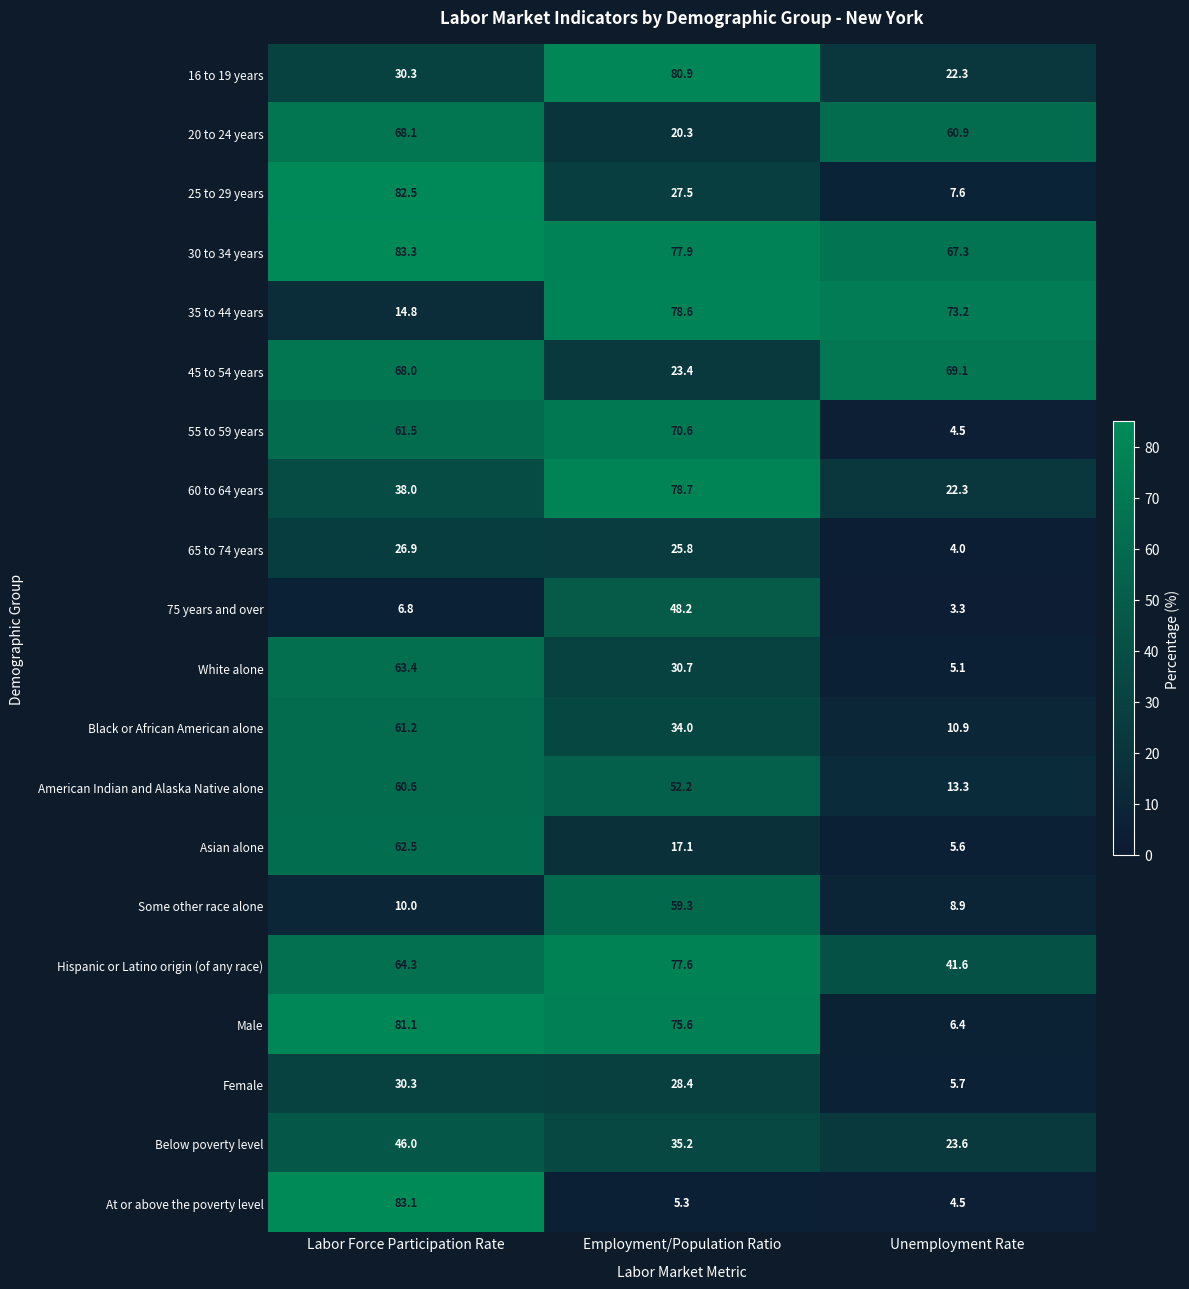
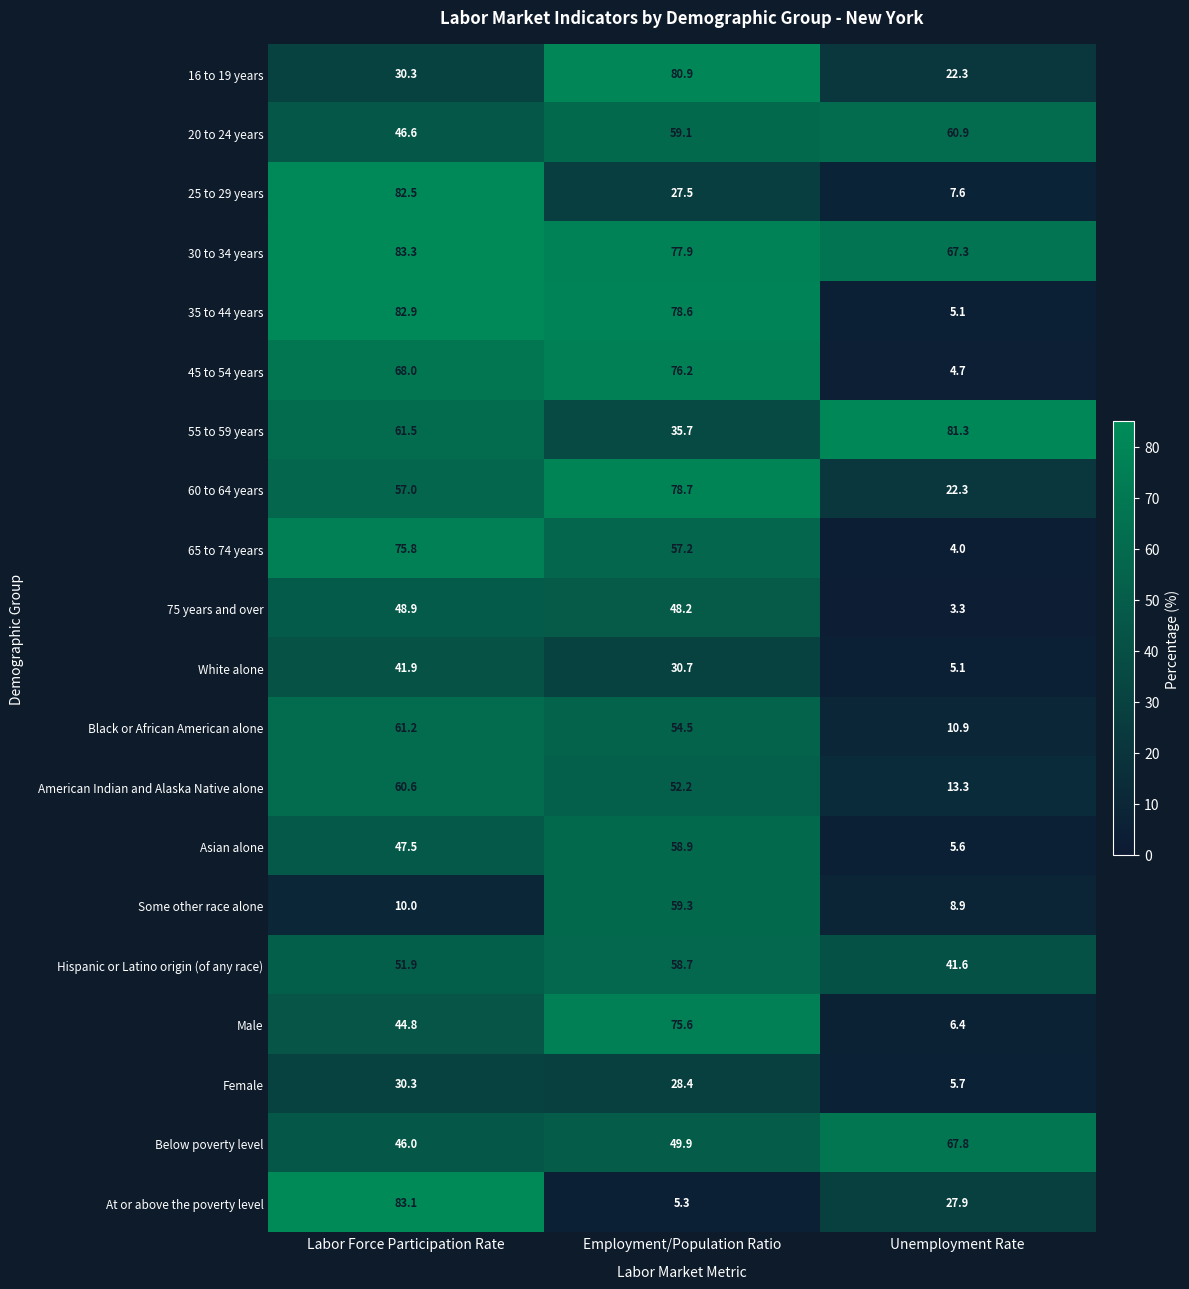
20 to 24 years, Labor Force Participation Rate: 68.1 -> 46.6
20 to 24 years, Employment/Population Ratio: 20.3 -> 59.1
35 to 44 years, Labor Force Participation Rate: 14.8 -> 82.9
35 to 44 years, Unemployment Rate: 73.2 -> 5.1
45 to 54 years, Employment/Population Ratio: 23.4 -> 76.2
45 to 54 years, Unemployment Rate: 69.1 -> 4.7
55 to 59 years, Employment/Population Ratio: 70.6 -> 35.7
55 to 59 years, Unemployment Rate: 4.5 -> 81.3
60 to 64 years, Labor Force Participation Rate: 38.0 -> 57.0
65 to 74 years, Labor Force Participation Rate: 26.9 -> 75.8
65 to 74 years, Employment/Population Ratio: 25.8 -> 57.2
75 years and over, Labor Force Participation Rate: 6.8 -> 48.9
White alone, Labor Force Participation Rate: 63.4 -> 41.9
Black or African American alone, Employment/Population Ratio: 34.0 -> 54.5
Asian alone, Labor Force Participation Rate: 62.5 -> 47.5
Asian alone, Employment/Population Ratio: 17.1 -> 58.9
Hispanic or Latino origin (of any race), Labor Force Participation Rate: 64.3 -> 51.9
Hispanic or Latino origin (of any race), Employment/Population Ratio: 77.6 -> 58.7
Male, Labor Force Participation Rate: 81.1 -> 44.8
Below poverty level, Employment/Population Ratio: 35.2 -> 49.9
Below poverty level, Unemployment Rate: 23.6 -> 67.8
At or above the poverty level, Unemployment Rate: 4.5 -> 27.9
